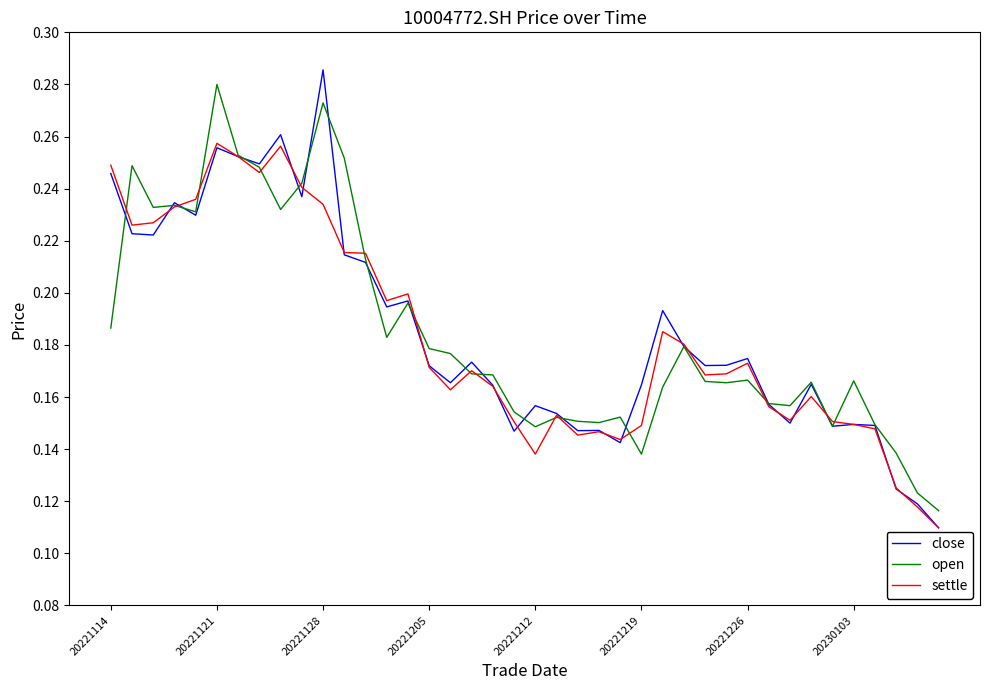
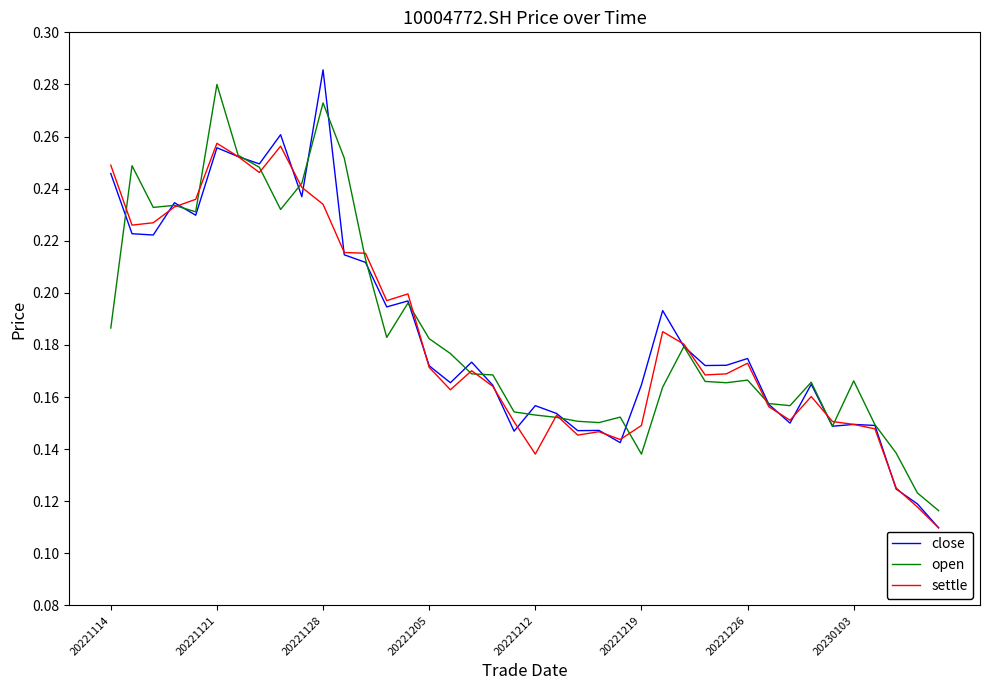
open, 20221205: 0.179 -> 0.182
open, 20221212: 0.149 -> 0.153
